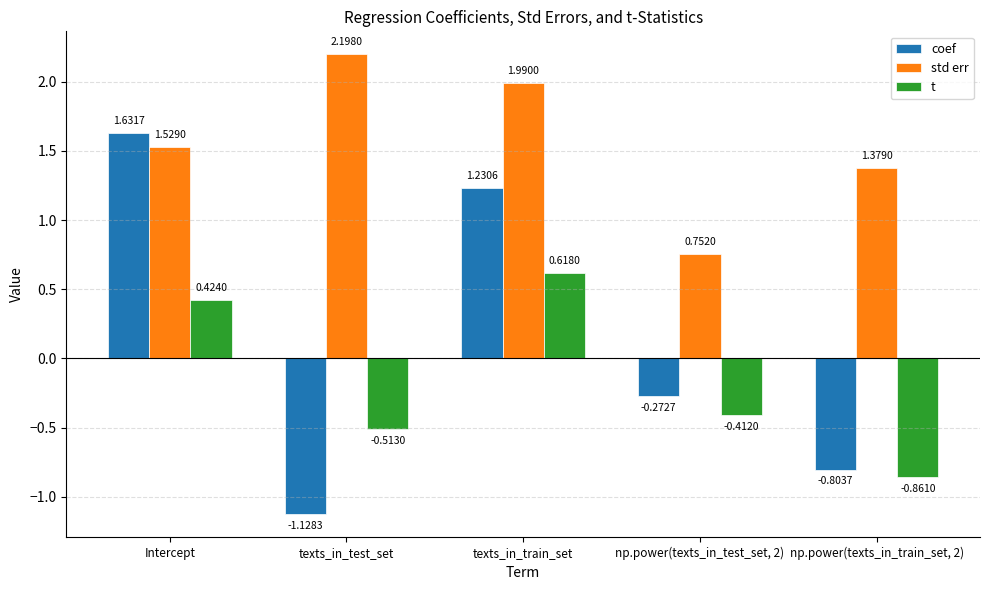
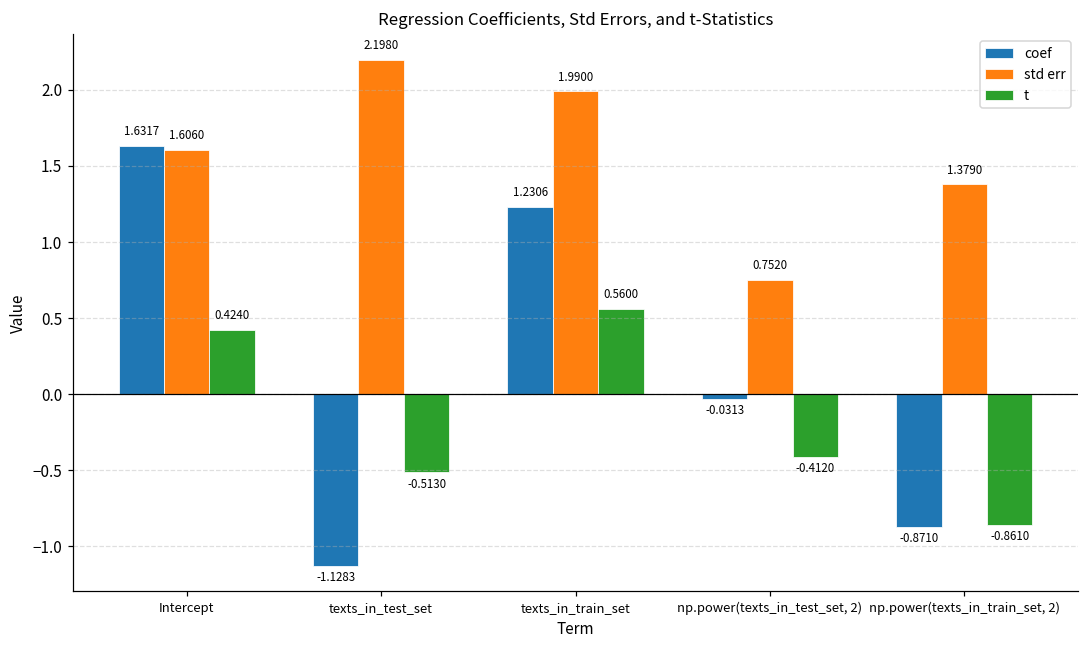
std err, Intercept: 1.5290 -> 1.6060
t, texts_in_train_set: 0.6180 -> 0.5600
coef, np.power(texts_in_test_set, 2): -0.2727 -> -0.0313
coef, np.power(texts_in_train_set, 2): -0.8037 -> -0.8710
